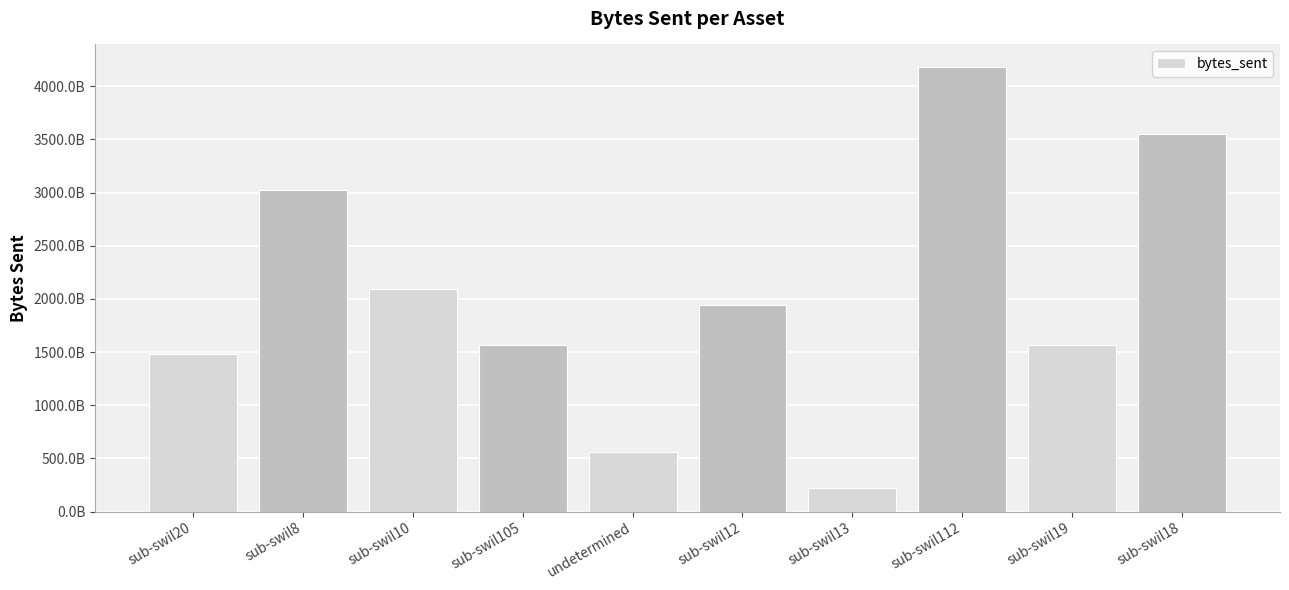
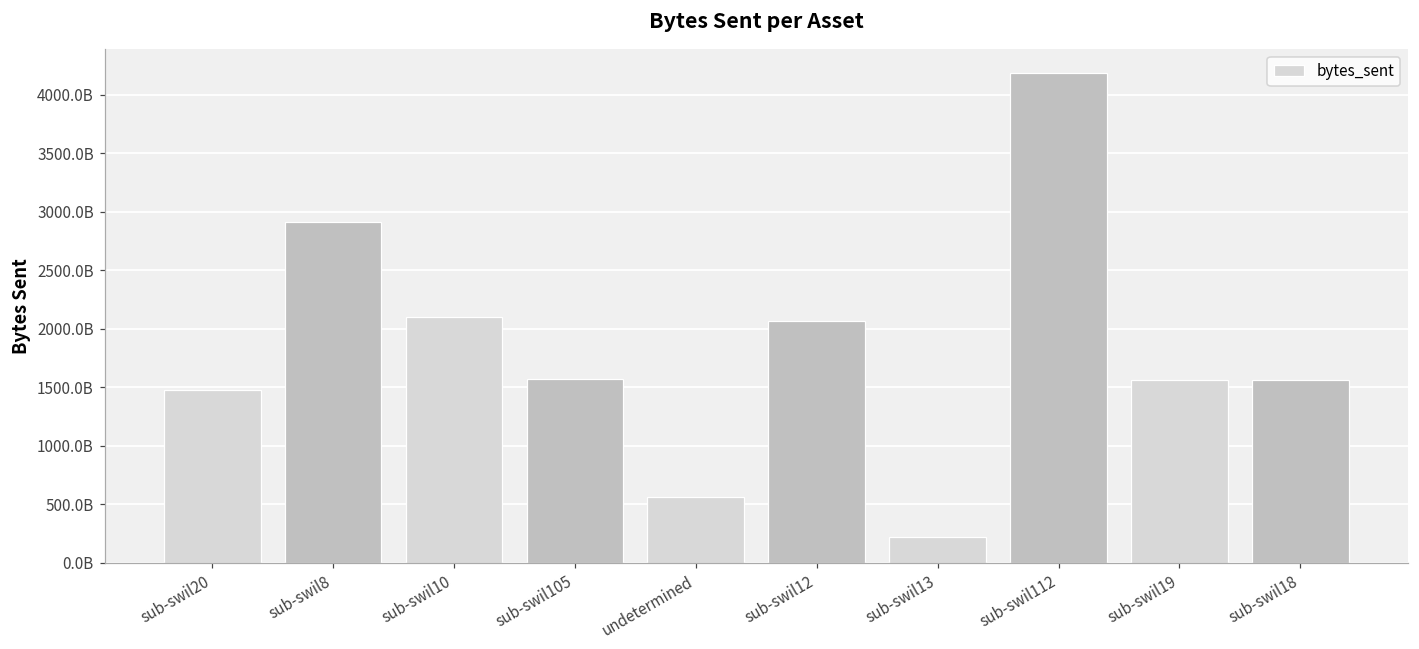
sub-swil8: 3020000000000 -> 2920000000000
sub-swil12: 1940000000000 -> 2060000000000
sub-swil18: 3550000000000 -> 1570000000000
